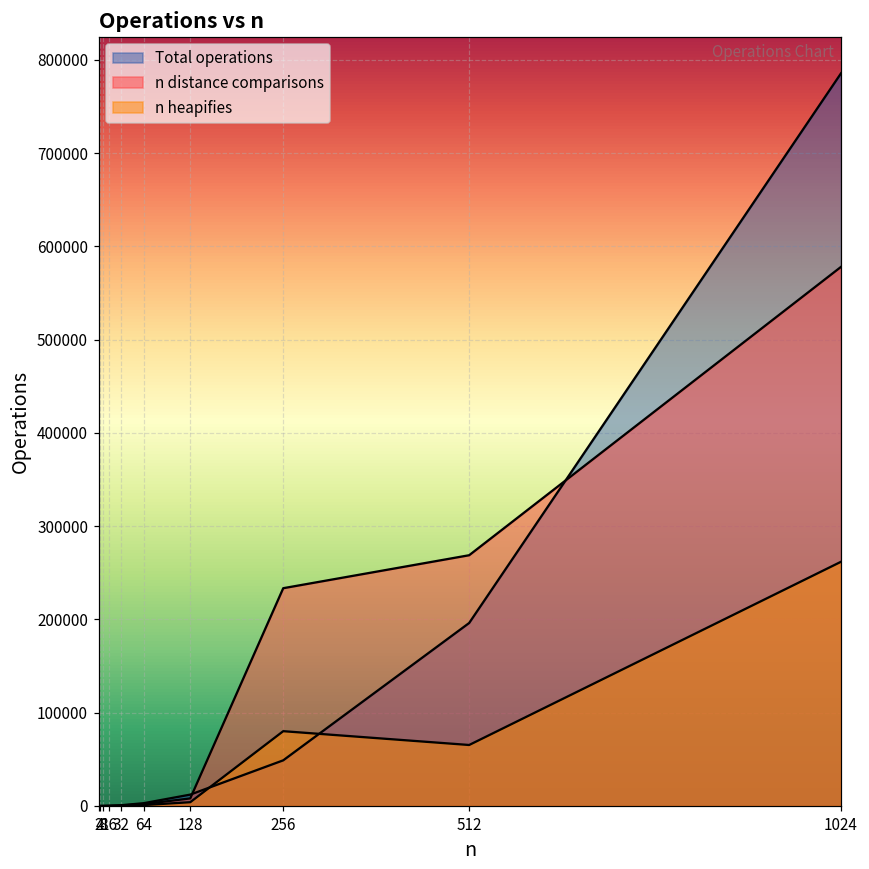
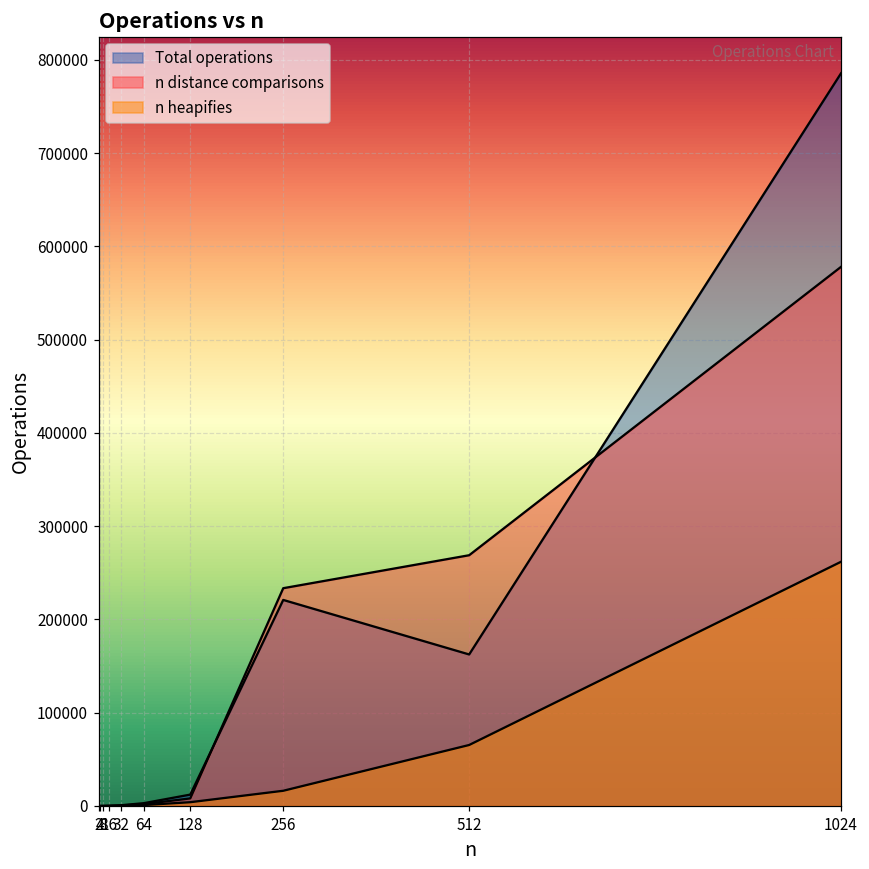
Total operations, 256: 50000 -> 220000
n heapifies, 256: 80000 -> 20000
Total operations, 512: 200000 -> 160000
